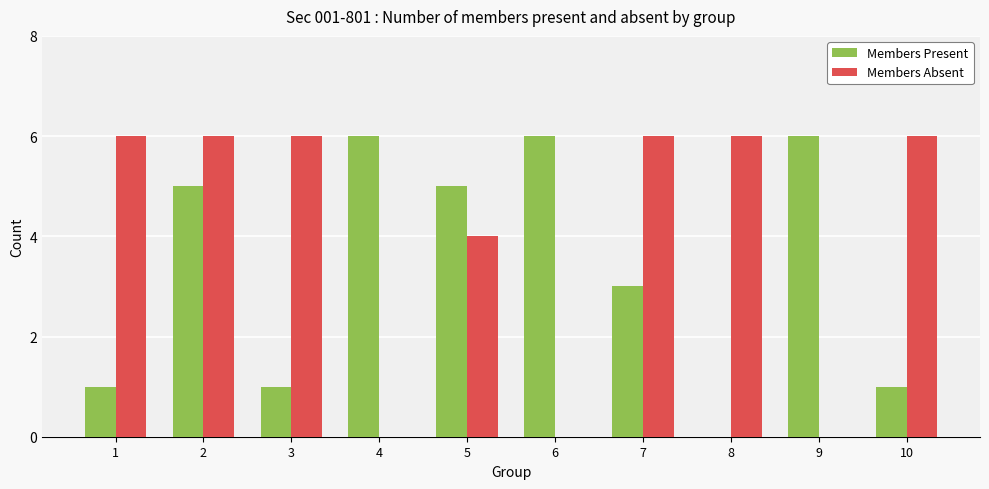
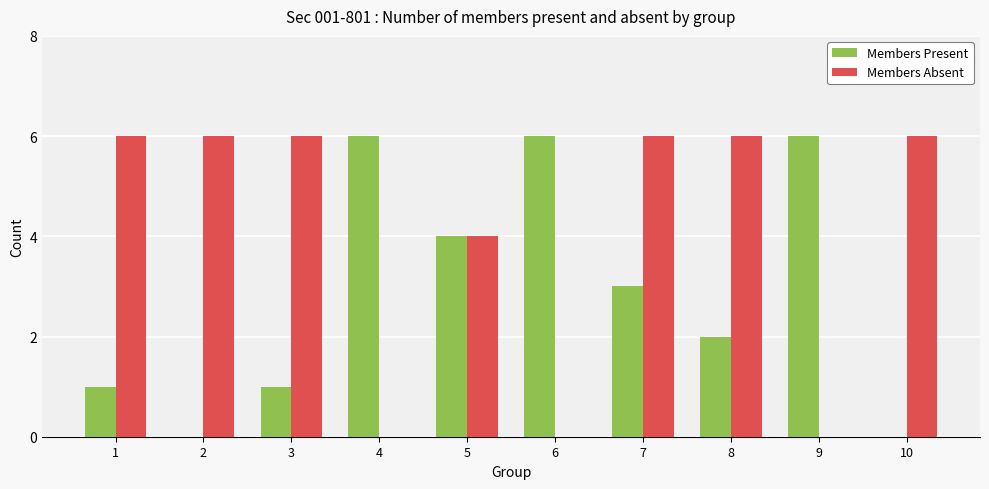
Members Present, 2: 5 -> 0
Members Present, 5: 5 -> 4
Members Present, 8: 0 -> 2
Members Present, 10: 1 -> 0
